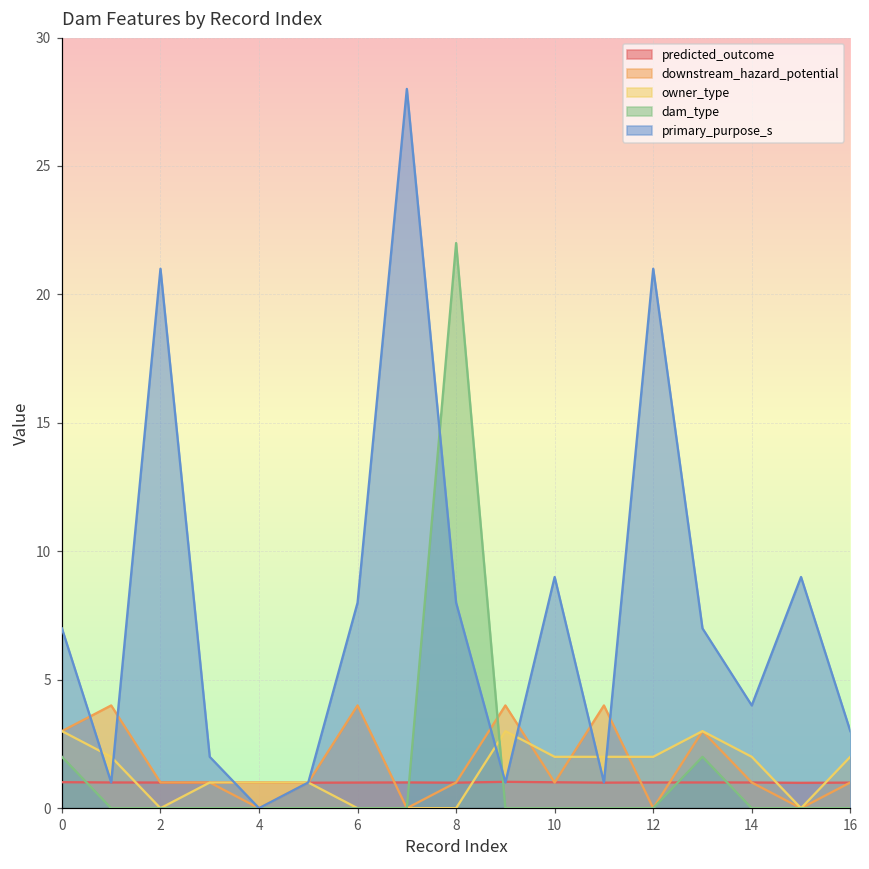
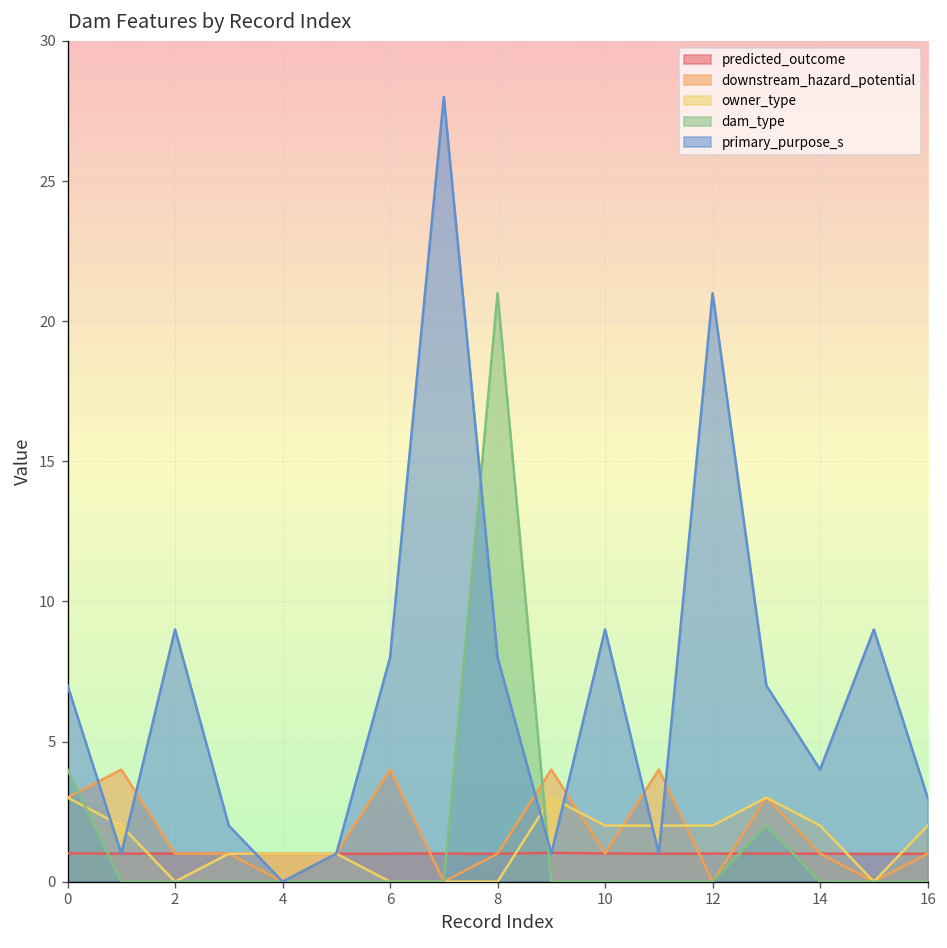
dam_type, 0: 2 -> 4
primary_purpose_s, 2: 21 -> 9
dam_type, 8: 22 -> 21
